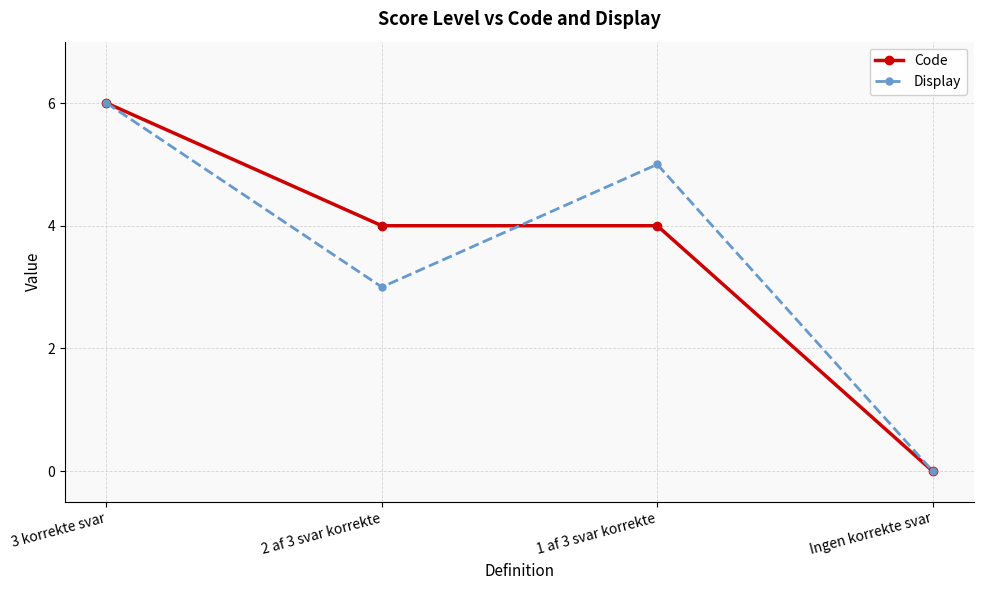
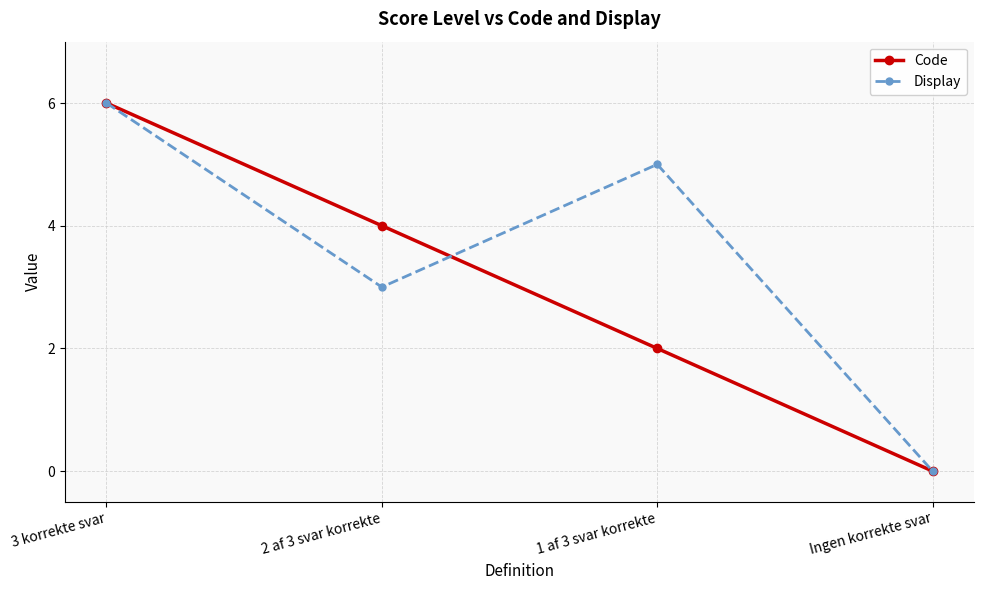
Code, 1 af 3 svar korrekte: 4 -> 2
